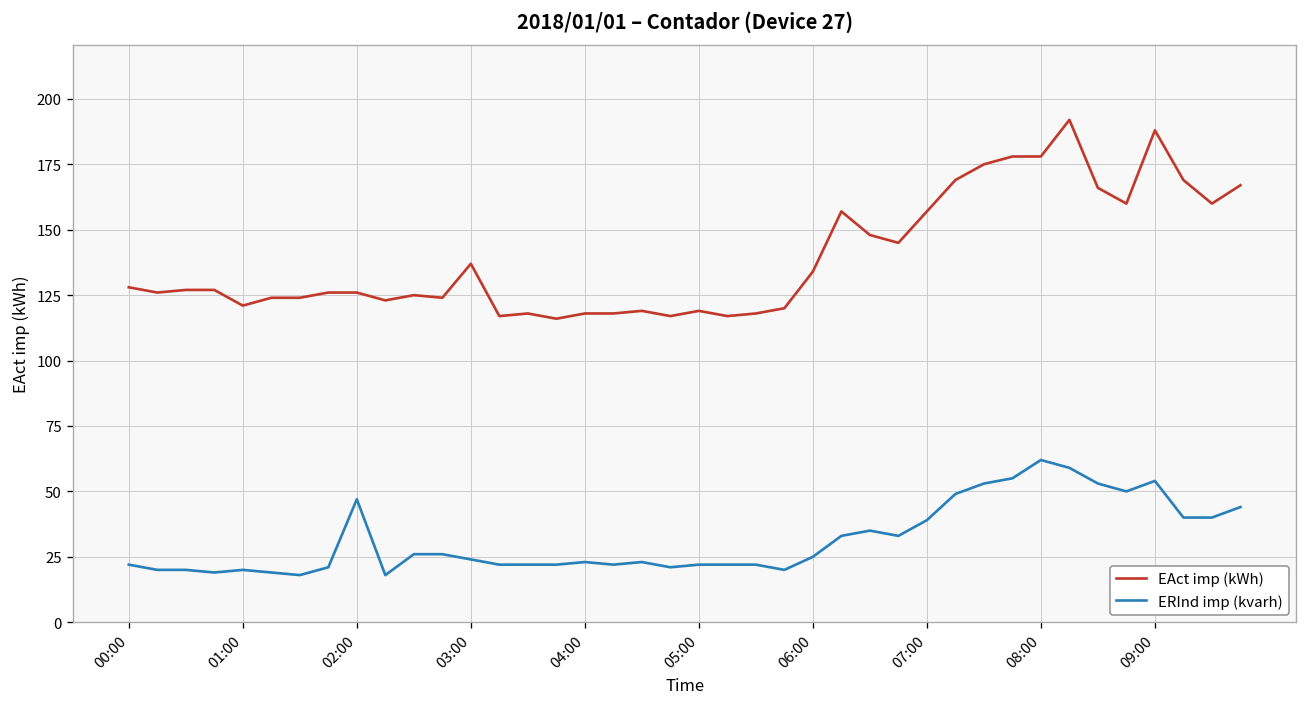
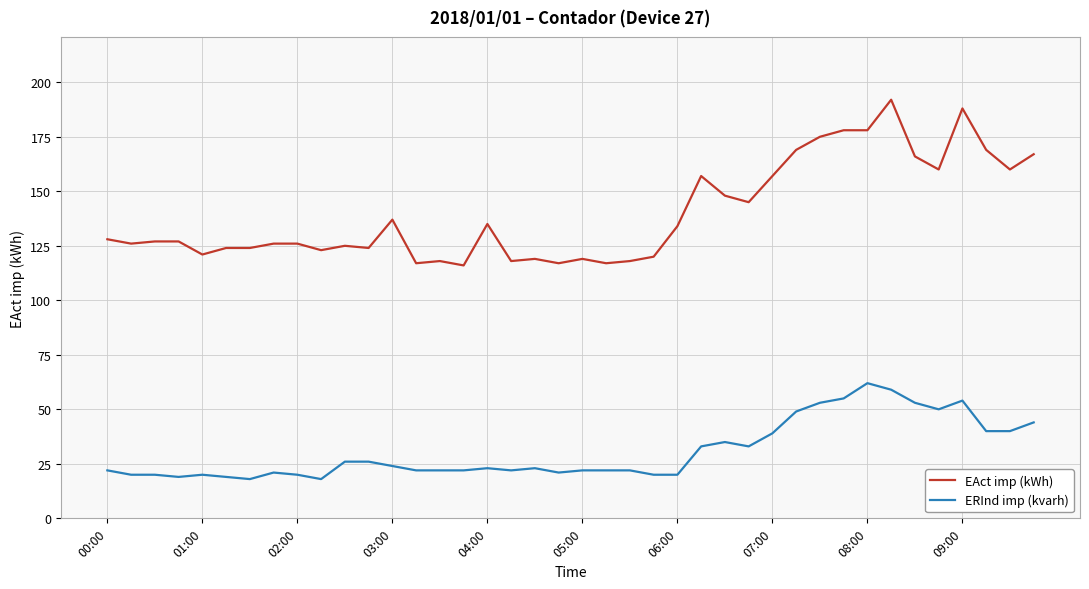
ERInd imp (kvarh), 02:00: 47 -> 20
EAct imp (kWh), 04:00: 118 -> 135
ERInd imp (kvarh), 06:00: 25 -> 20
